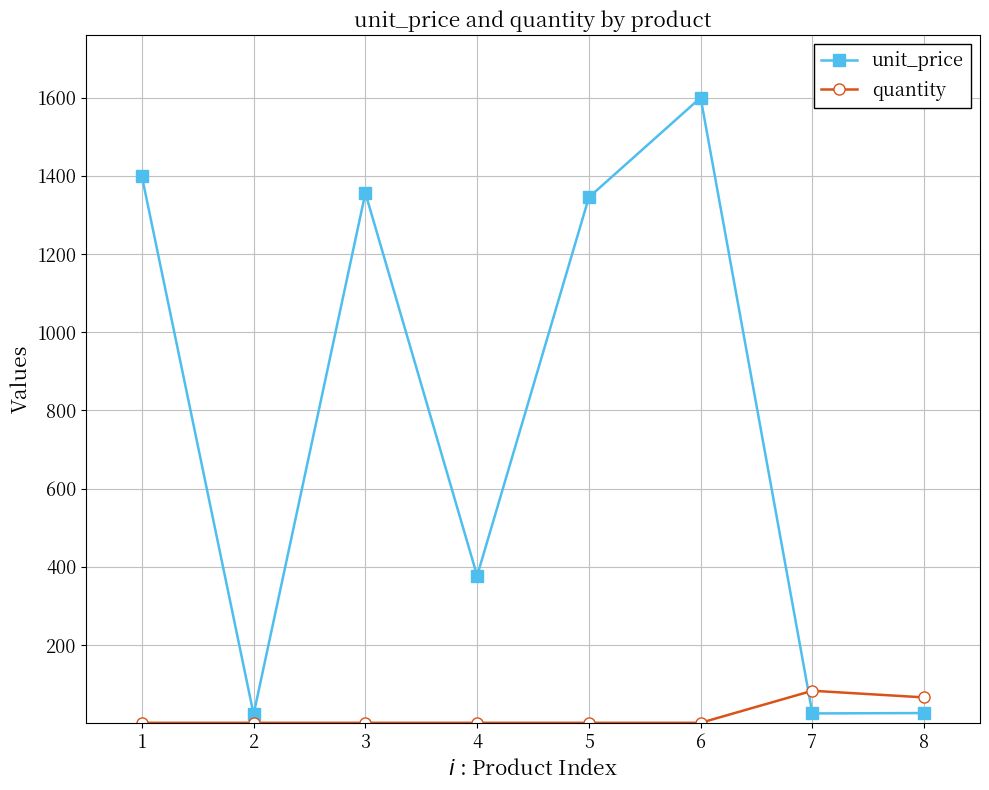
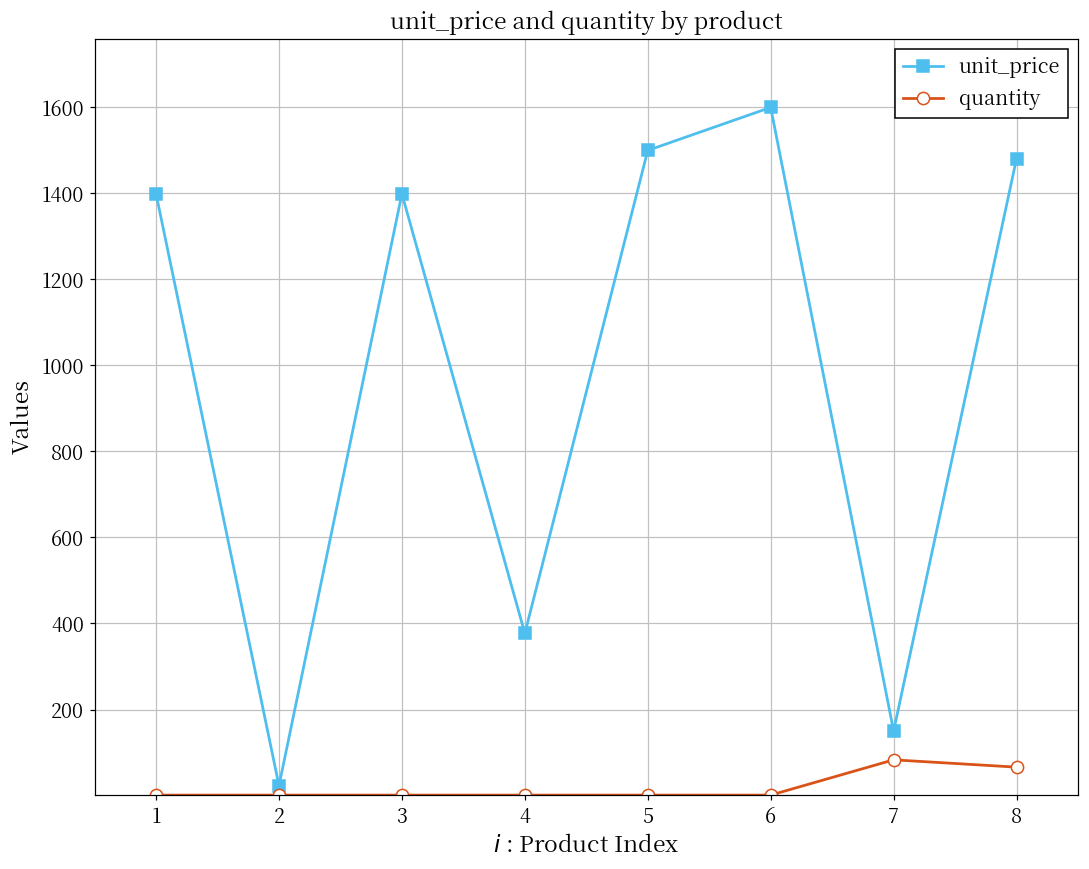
unit_price, 3: 1360 -> 1400
unit_price, 5: 1350 -> 1500
unit_price, 7: 30 -> 150
unit_price, 8: 30 -> 1480
